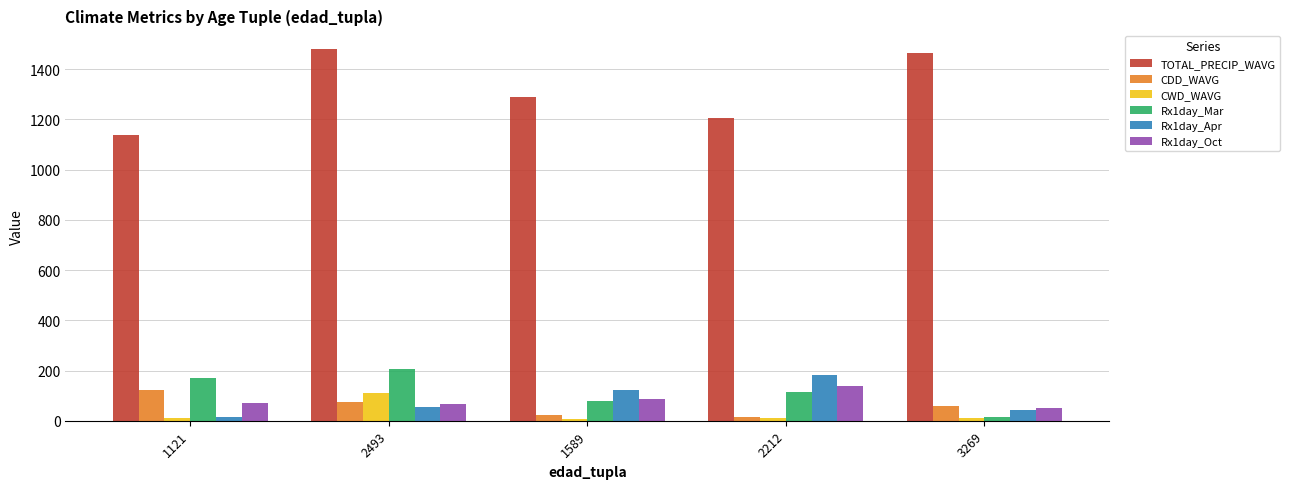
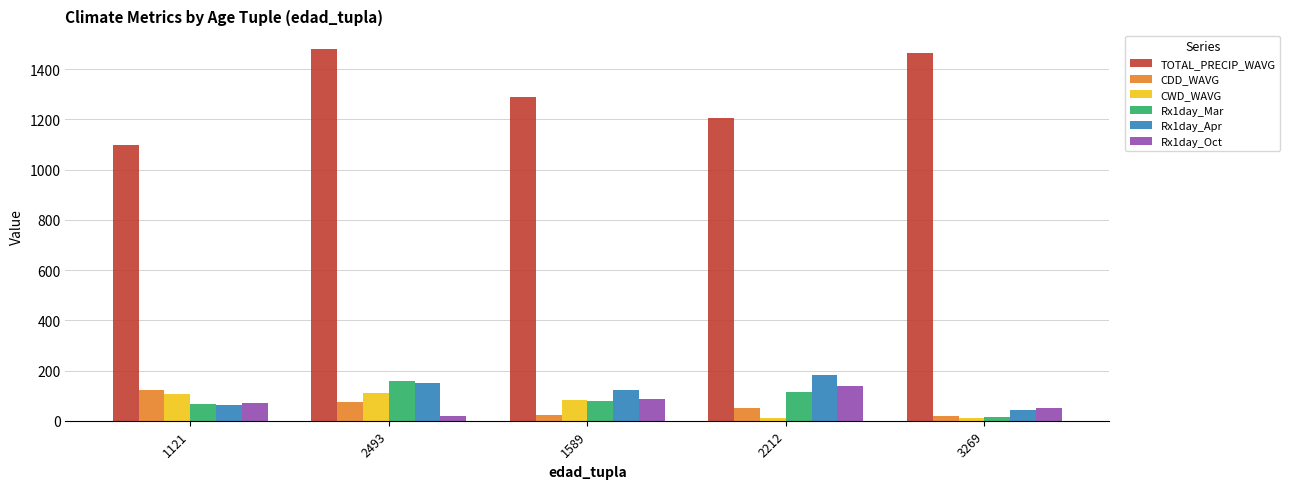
TOTAL_PRECIP_WAVG, 1121: 1140 -> 1100
CWD_WAVG, 1121: 10 -> 100
Rx1day_Mar, 1121: 170 -> 70
Rx1day_Apr, 1121: 10 -> 60
Rx1day_Mar, 2493: 210 -> 160
Rx1day_Apr, 2493: 50 -> 150
Rx1day_Oct, 2493: 70 -> 20
CWD_WAVG, 1589: 10 -> 80
CDD_WAVG, 2212: 20 -> 50
CDD_WAVG, 3269: 60 -> 20
